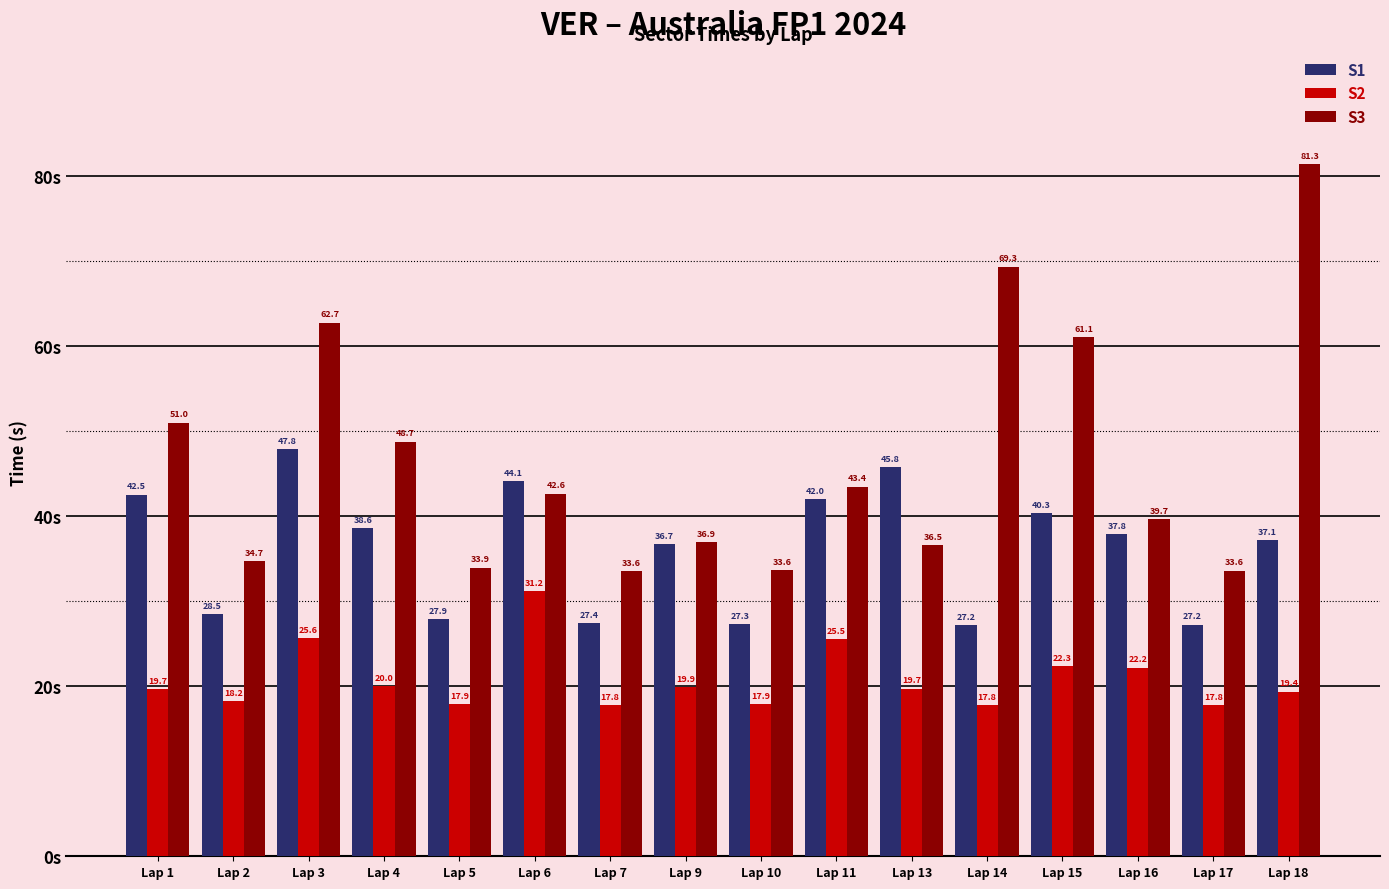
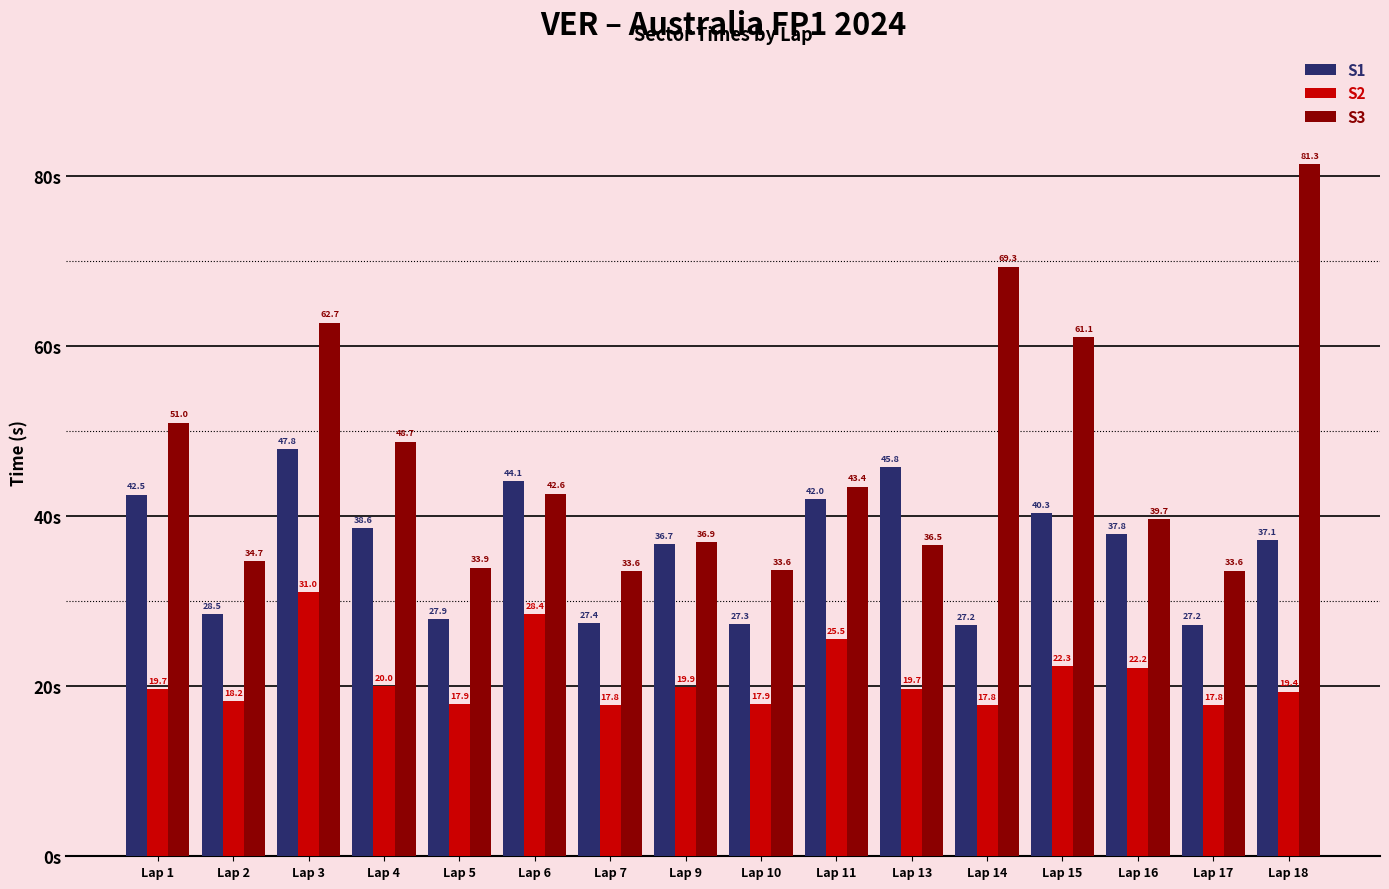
S2, Lap 3: 25.6 -> 31.0
S2, Lap 6: 31.2 -> 28.4
